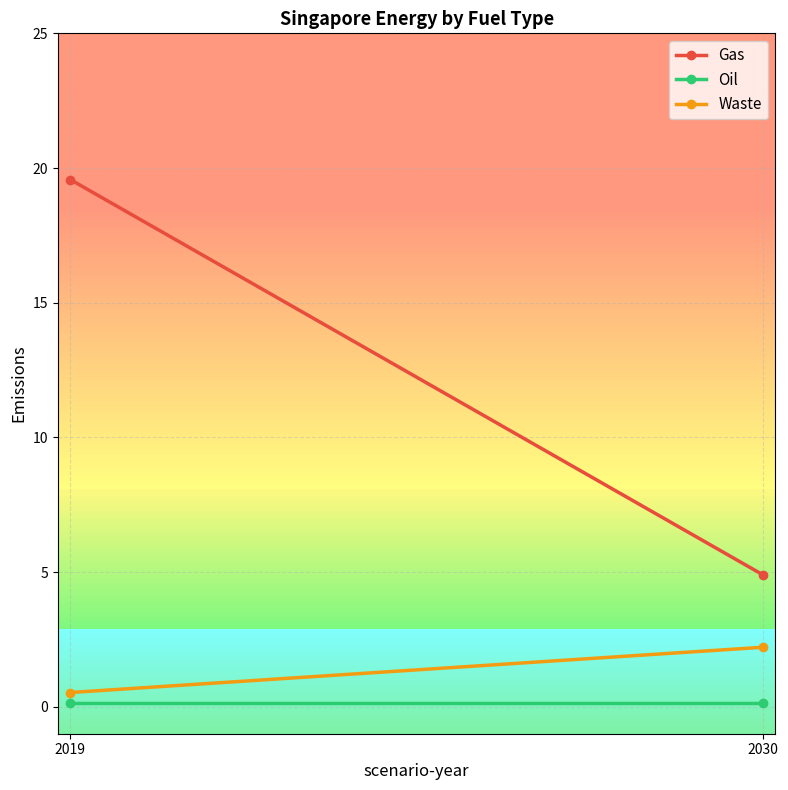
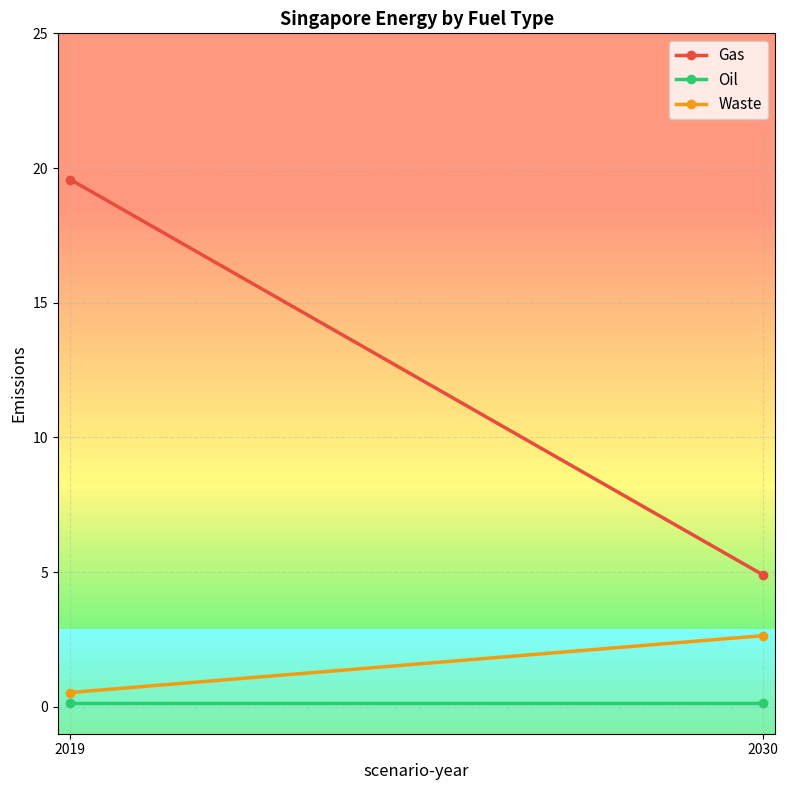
Waste, 2030: 2.2 -> 2.6
